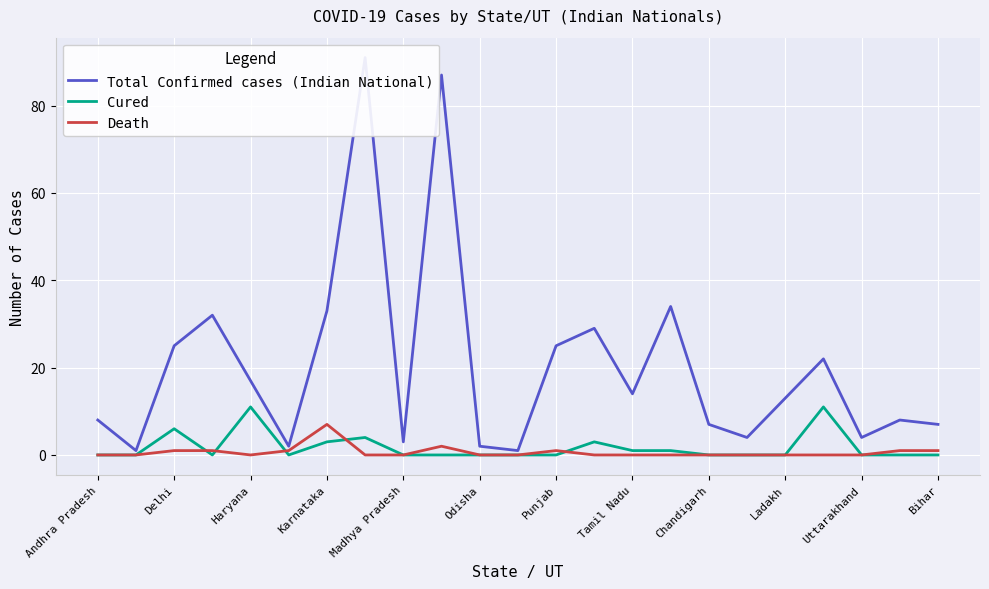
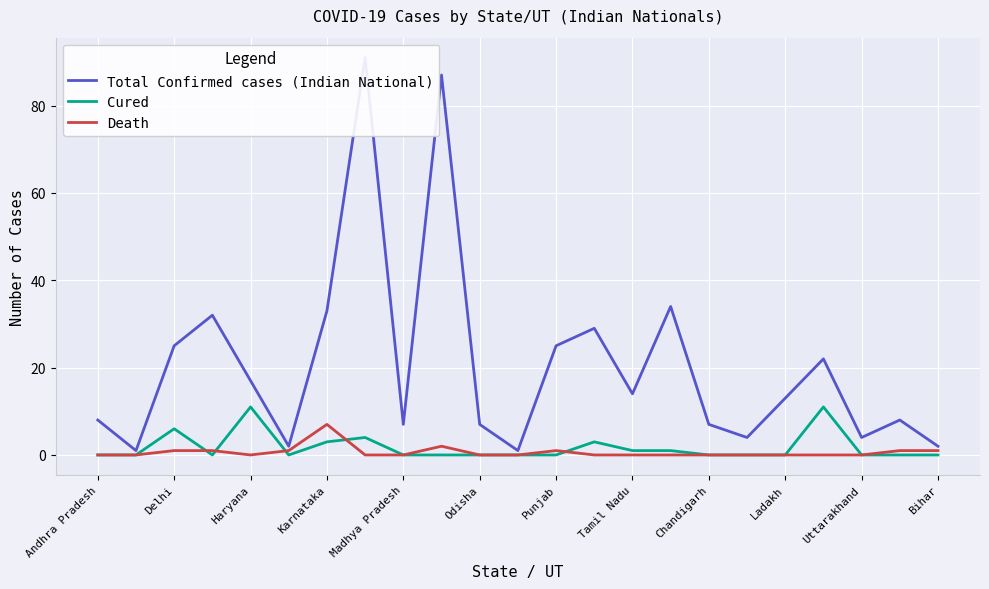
Total Confirmed cases (Indian National), Madhya Pradesh: 3 -> 7
Total Confirmed cases (Indian National), Odisha: 2 -> 7
Total Confirmed cases (Indian National), Bihar: 7 -> 2
